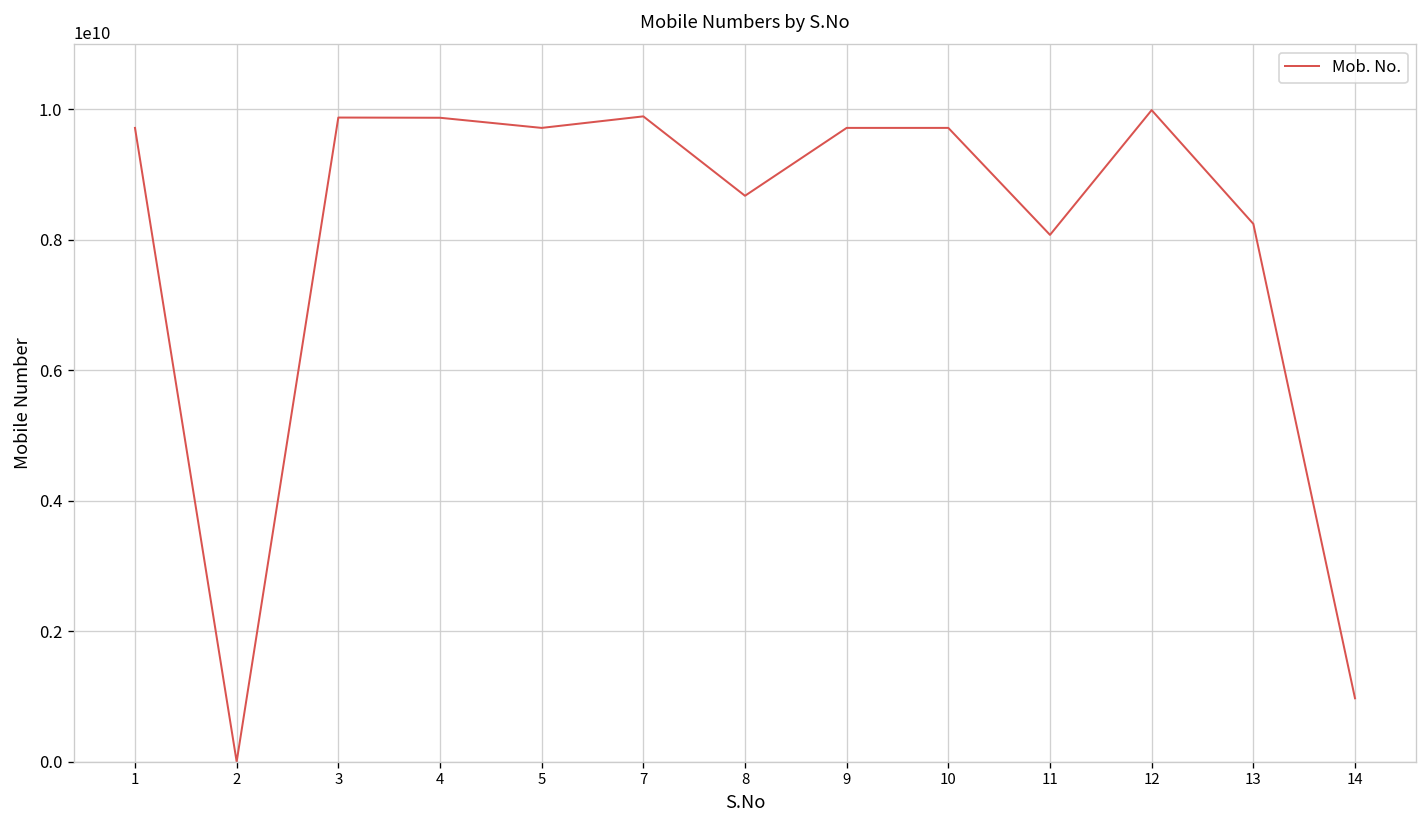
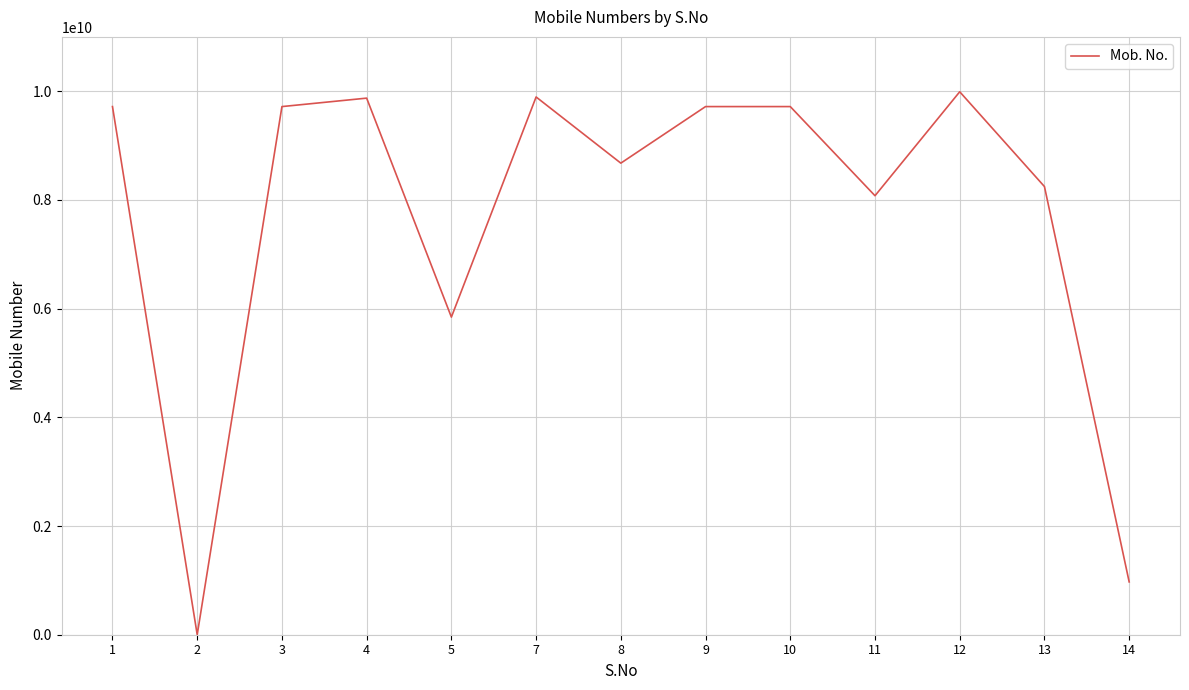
3: 9900000000 -> 9700000000
5: 9700000000 -> 5800000000
